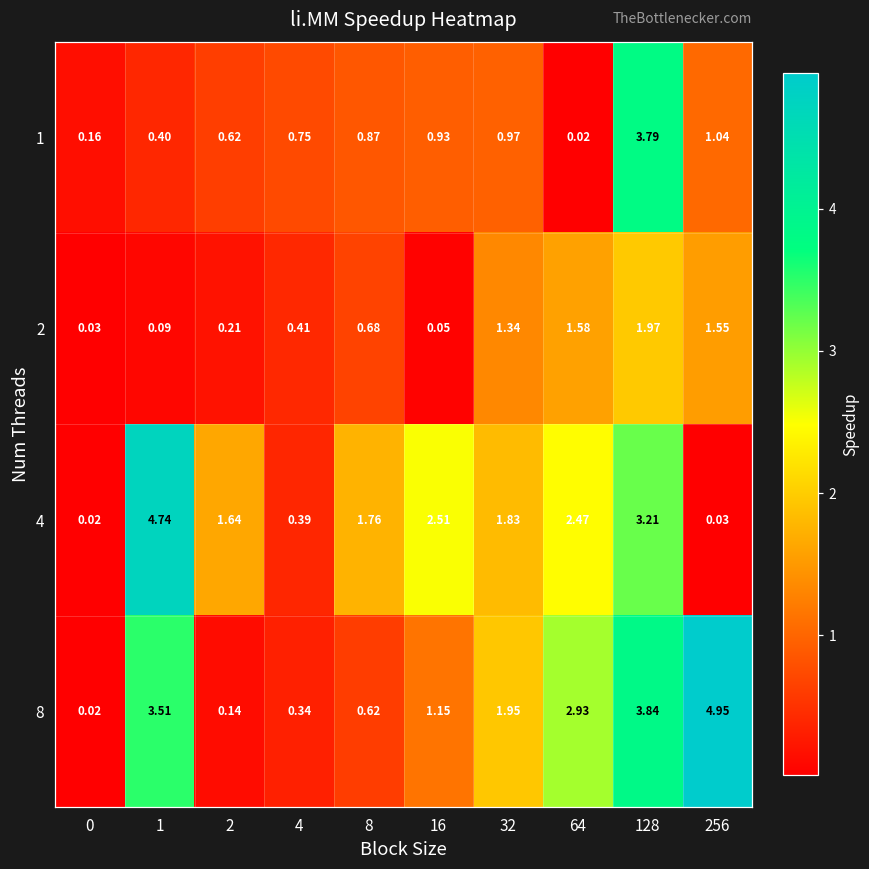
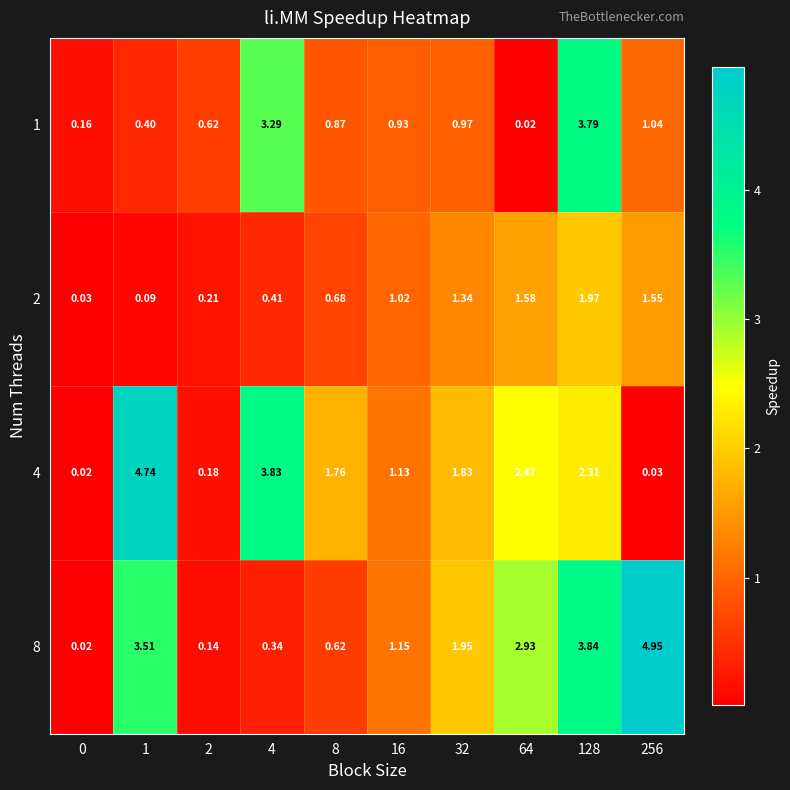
1, 4: 0.75 -> 3.29
2, 16: 0.05 -> 1.02
4, 2: 1.64 -> 0.18
4, 4: 0.39 -> 3.83
4, 16: 2.51 -> 1.13
4, 128: 3.21 -> 2.31
